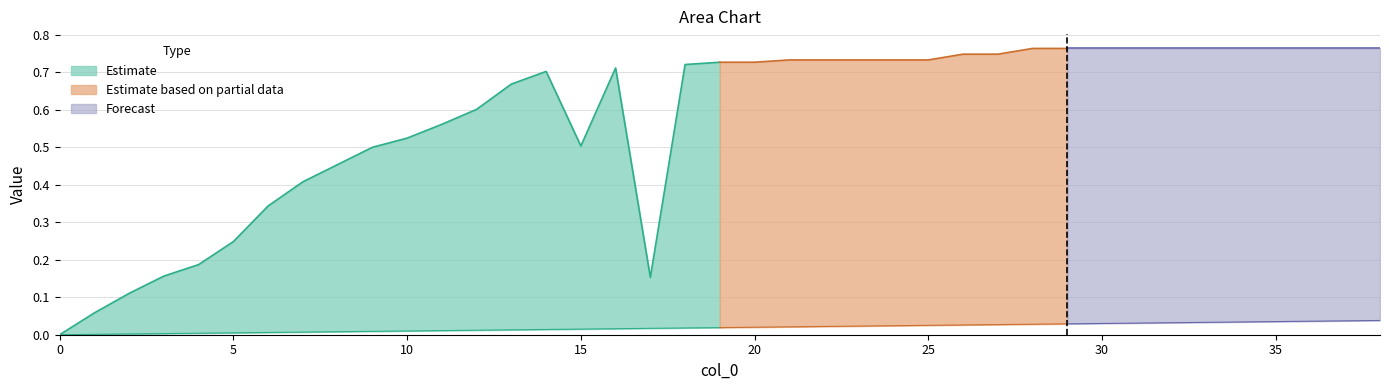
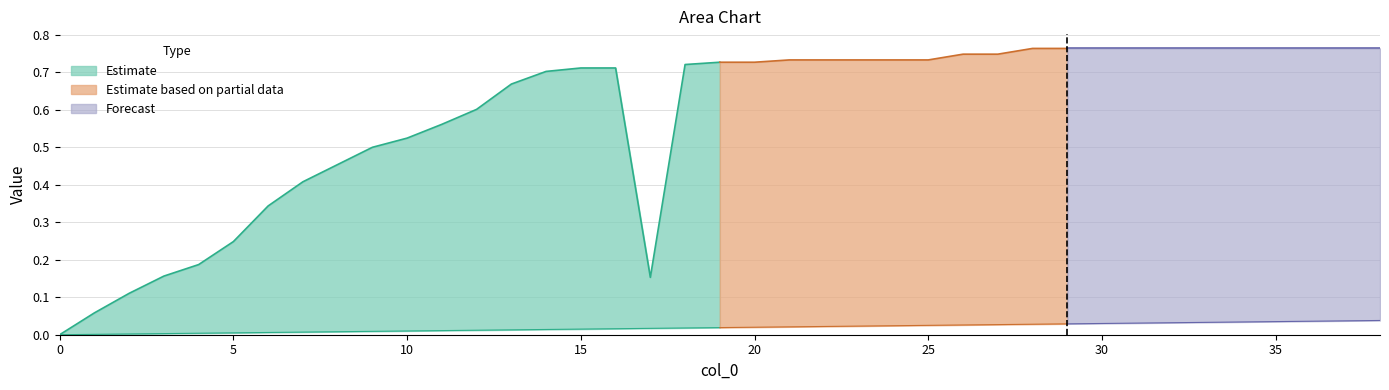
Estimate, 15: 0.50 -> 0.71
